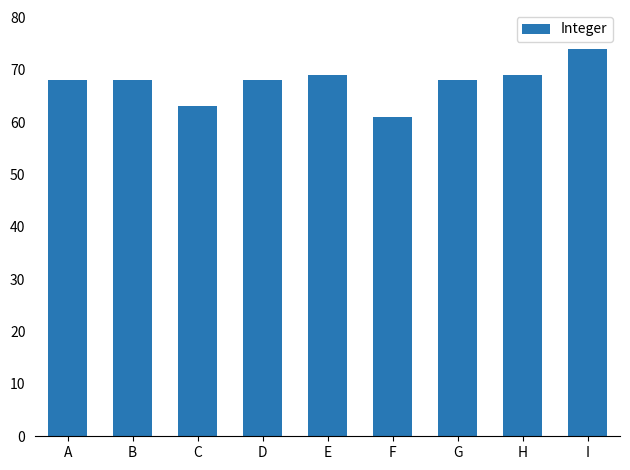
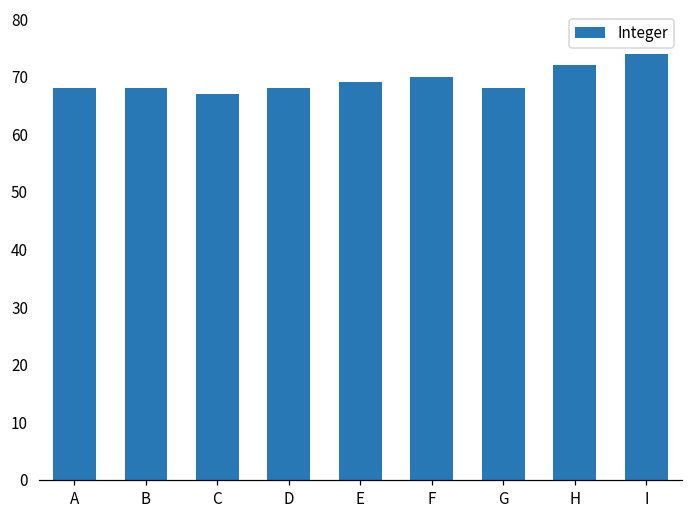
C: 63 -> 67
F: 61 -> 70
H: 69 -> 72
